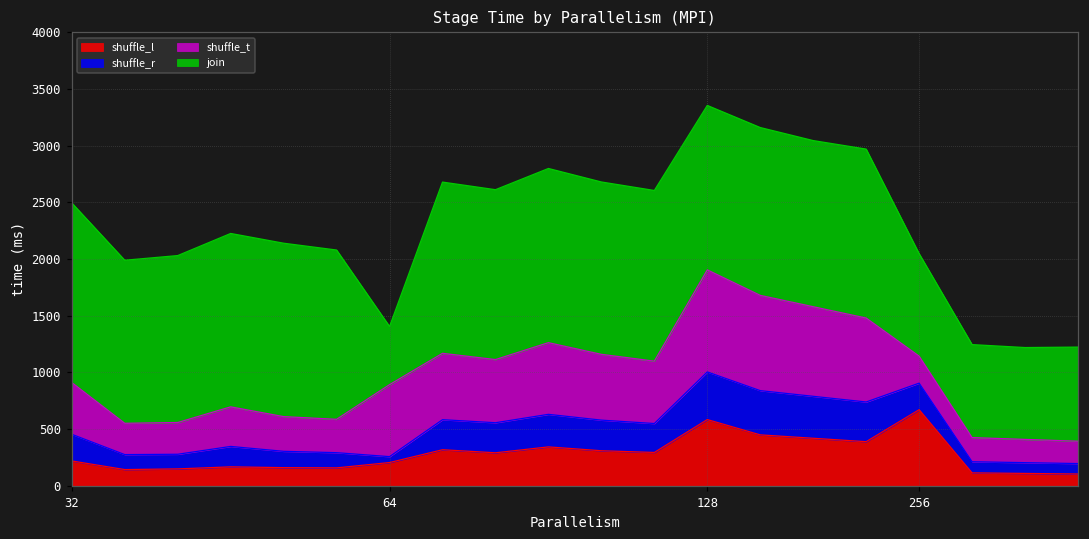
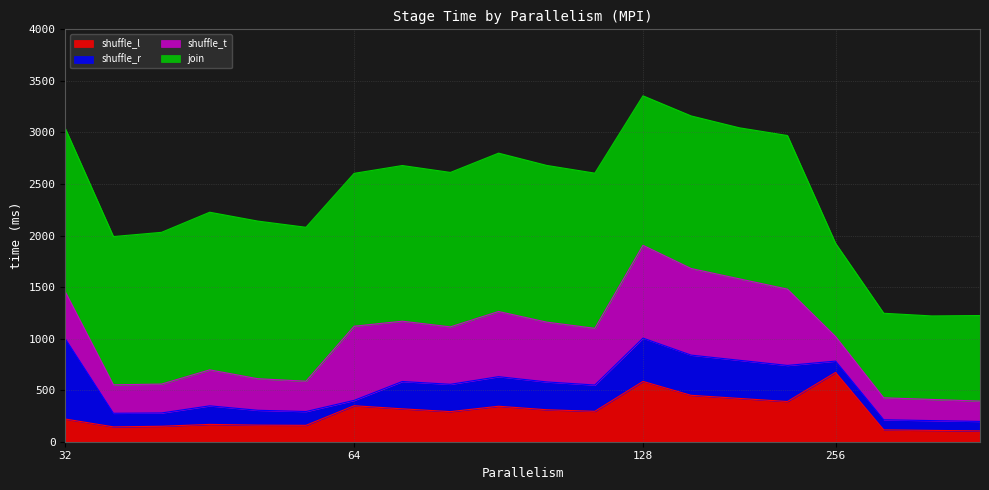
shuffle_r, 32: 240 -> 780
shuffle_l, 64: 210 -> 350
shuffle_t, 64: 640 -> 720
join, 64: 510 -> 1480
shuffle_r, 256: 230 -> 110
